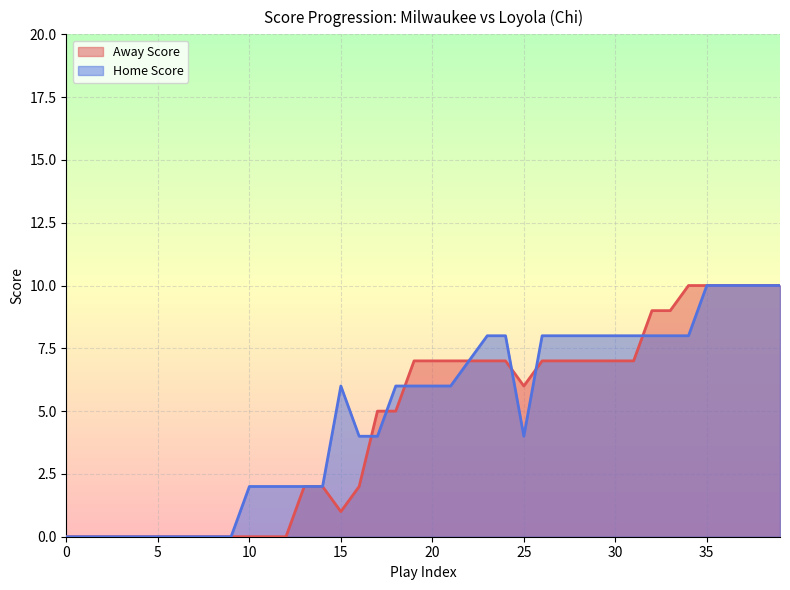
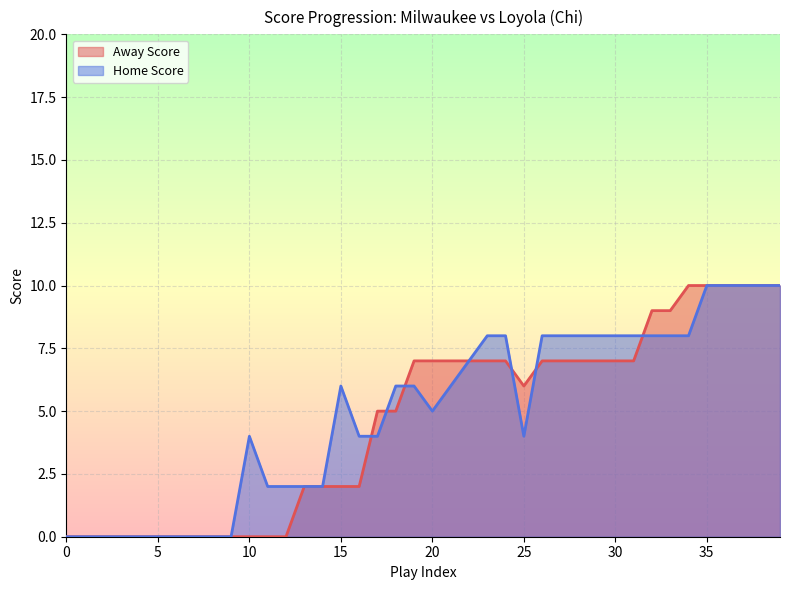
Home Score, 10: 2 -> 4
Away Score, 15: 1 -> 2
Home Score, 20: 6 -> 5
